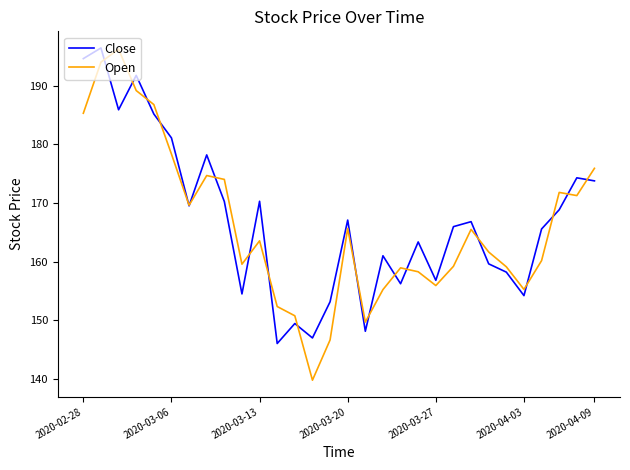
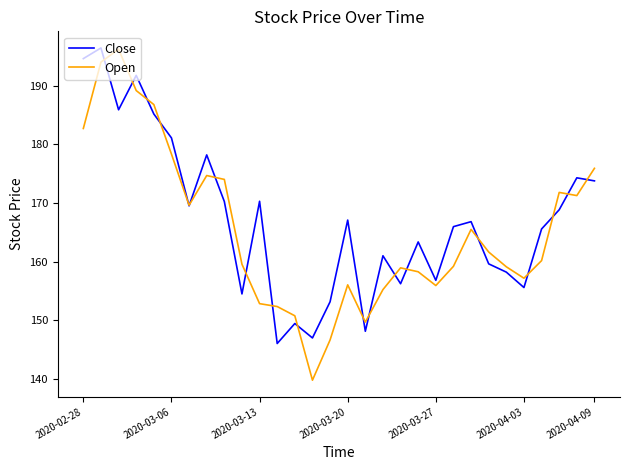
Open, 2020-02-28: 185 -> 183
Open, 2020-03-13: 164 -> 153
Open, 2020-03-20: 166 -> 156
Close, 2020-04-03: 154 -> 156
Open, 2020-04-03: 155 -> 157
